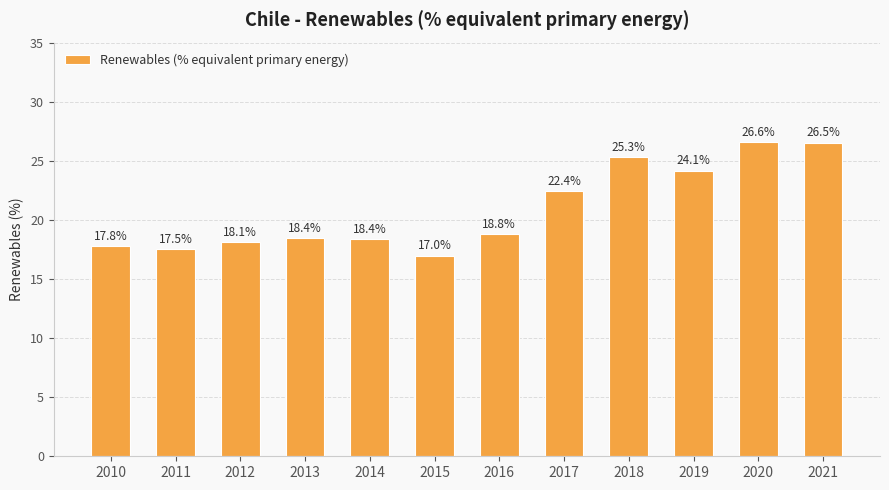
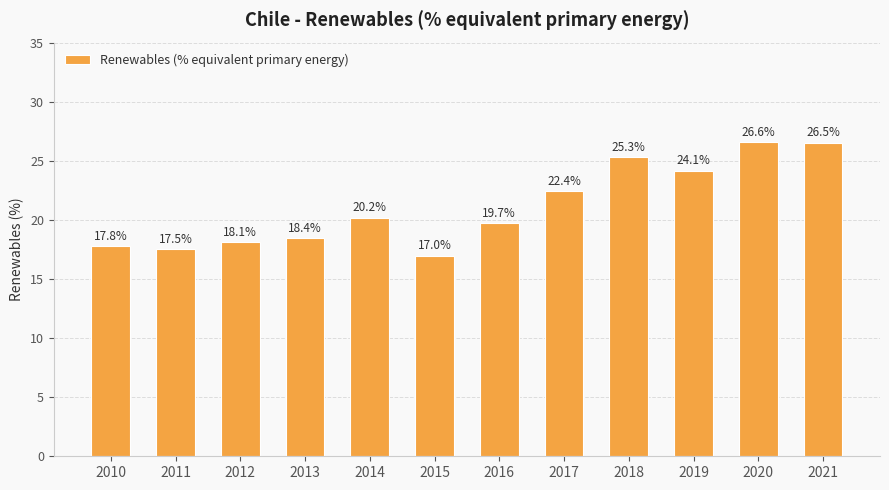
2014: 18.4% -> 20.2%
2016: 18.8% -> 19.7%
